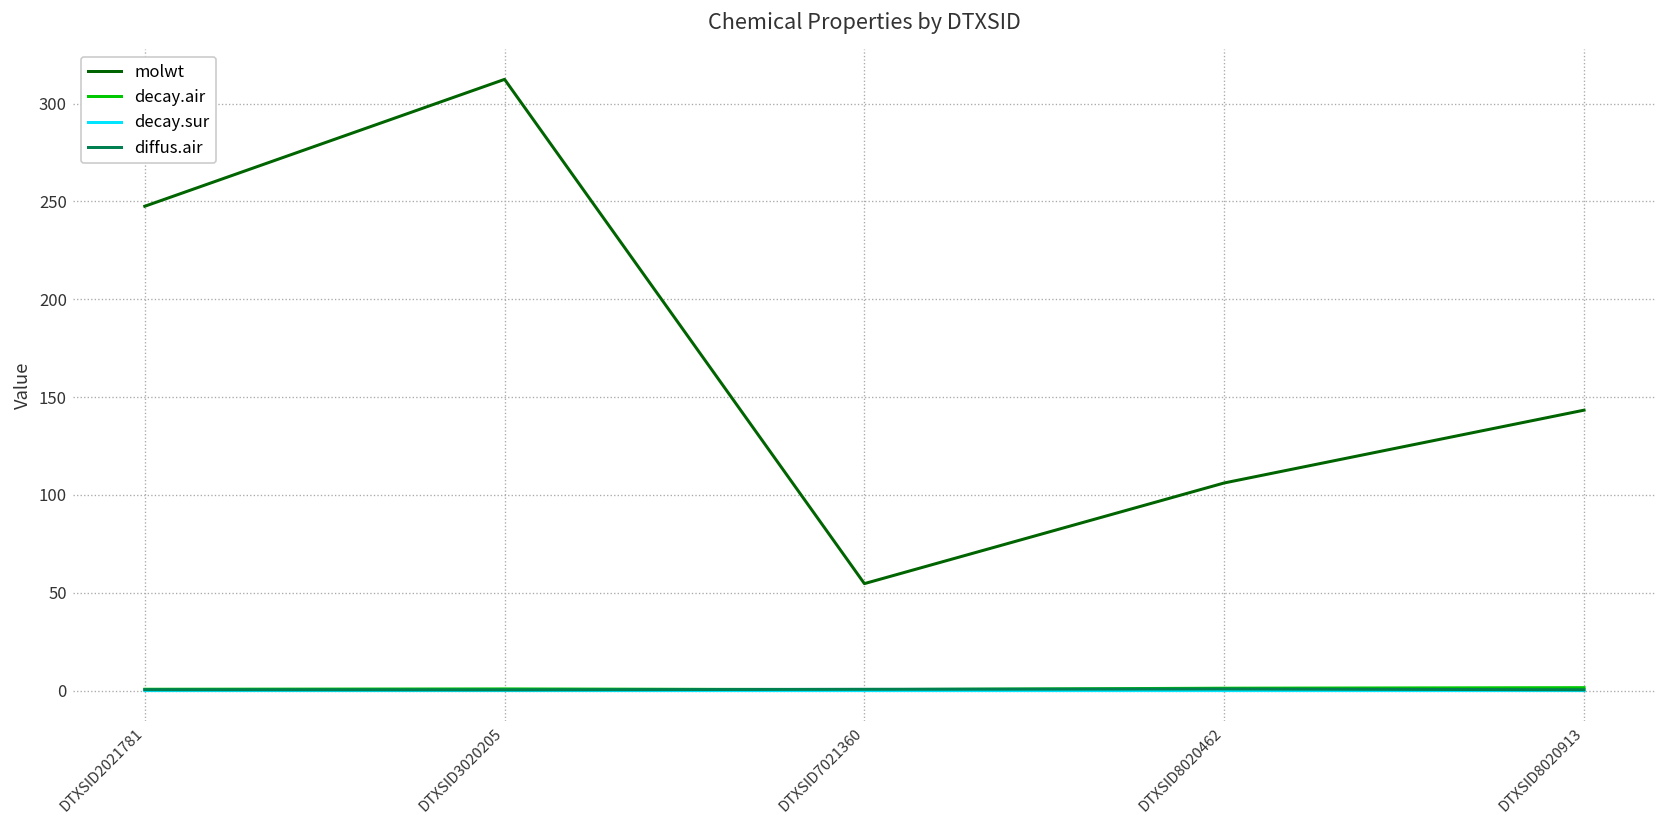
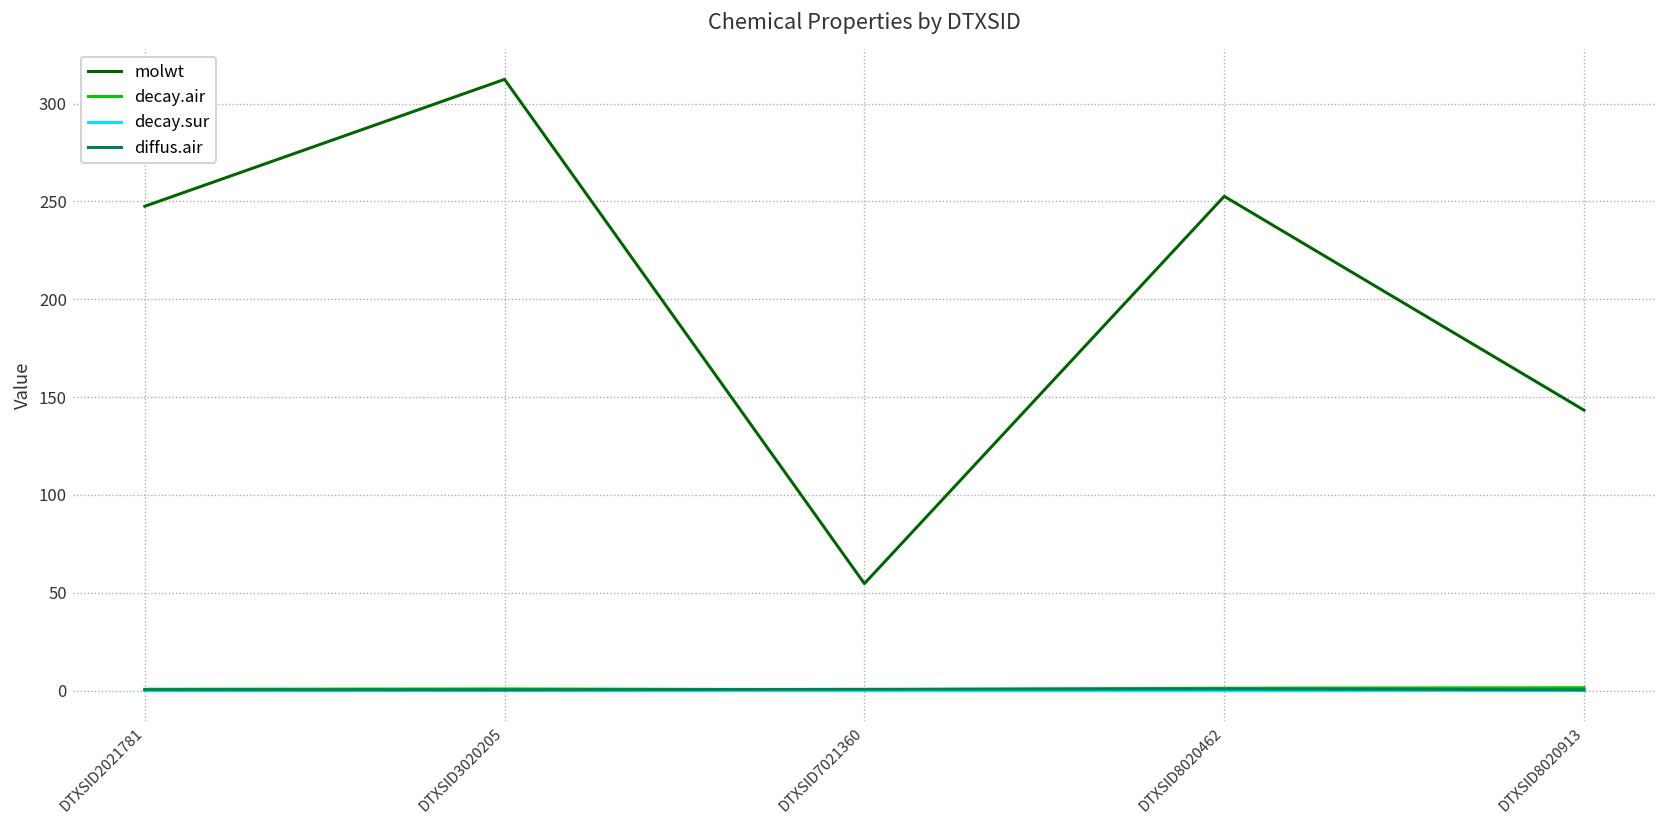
molwt, DTXSID8020462: 106 -> 253
